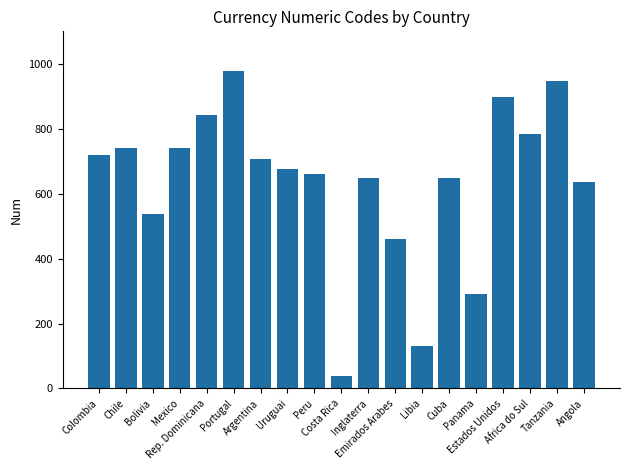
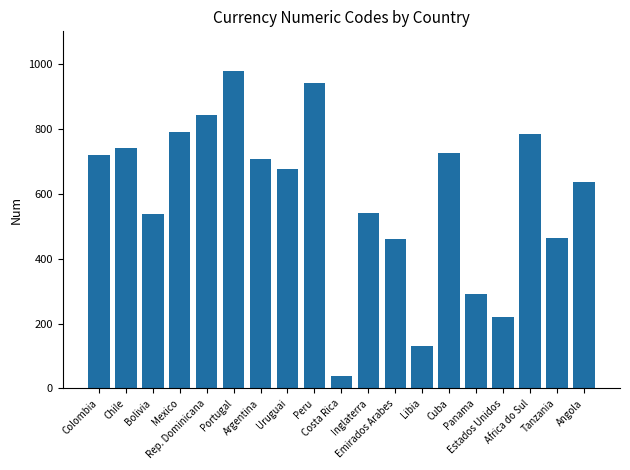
Mexico: 740 -> 790
Peru: 660 -> 940
Inglaterra: 650 -> 540
Cuba: 650 -> 730
Estados Unidos: 900 -> 220
Tanzania: 950 -> 460
